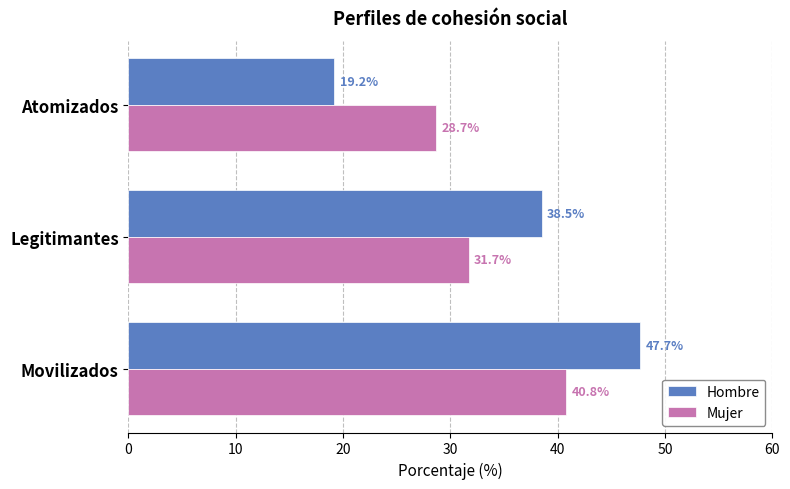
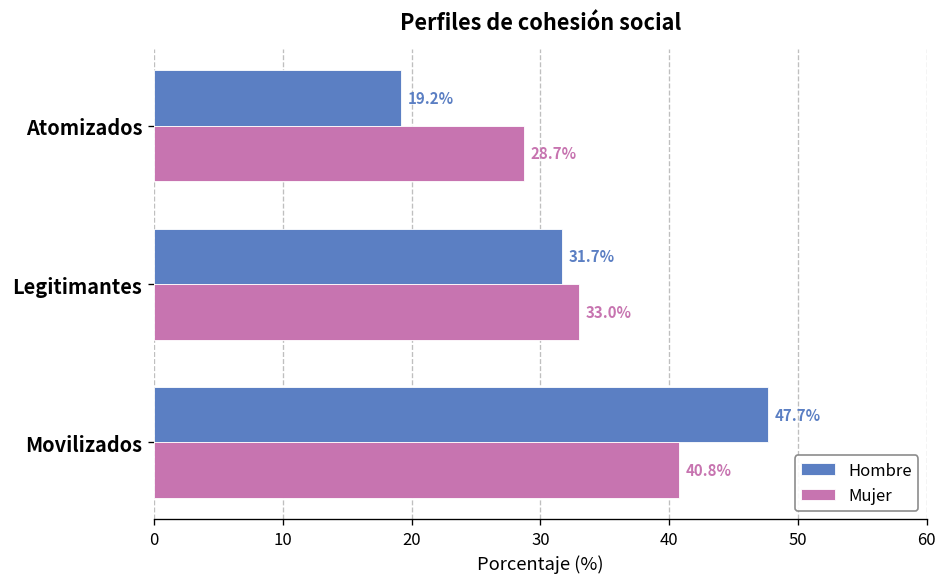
Hombre, Legitimantes: 38.5% -> 31.7%
Mujer, Legitimantes: 31.7% -> 33.0%
